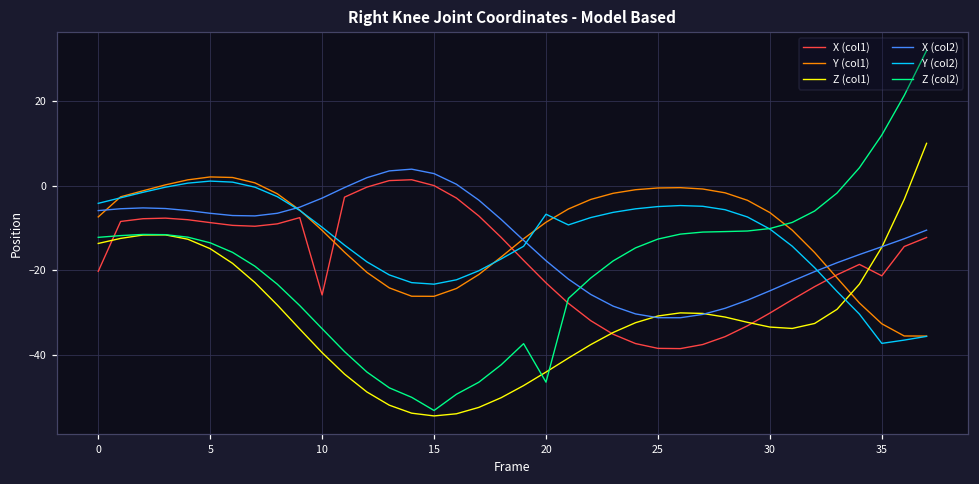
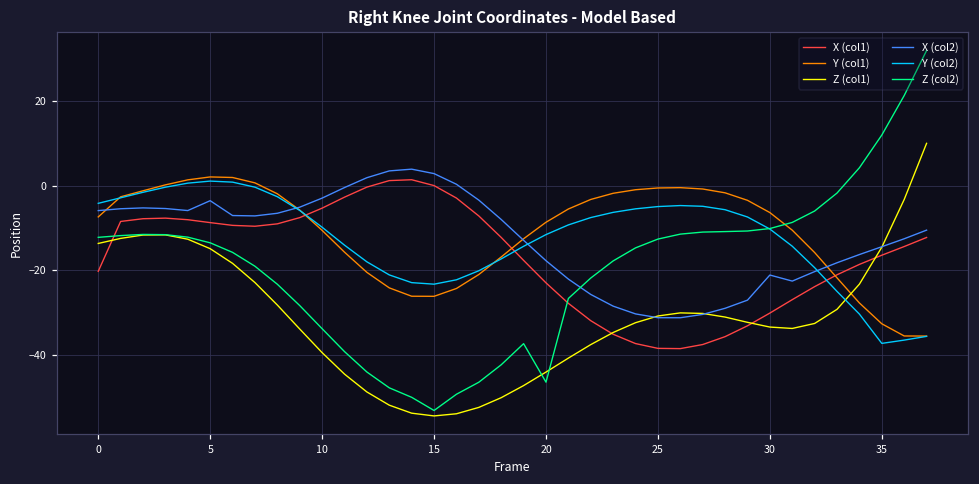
X (col2), 5: -6 -> -4
X (col1), 10: -26 -> -5
Y (col2), 20: -7 -> -12
X (col2), 30: -25 -> -21
X (col1), 35: -21 -> -16
